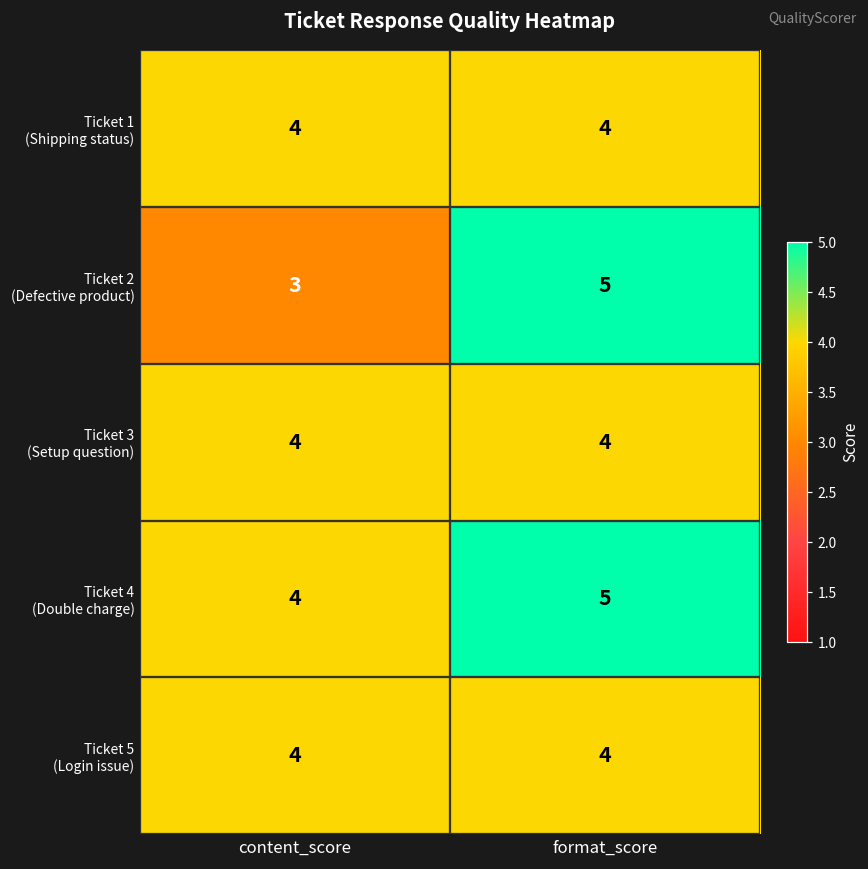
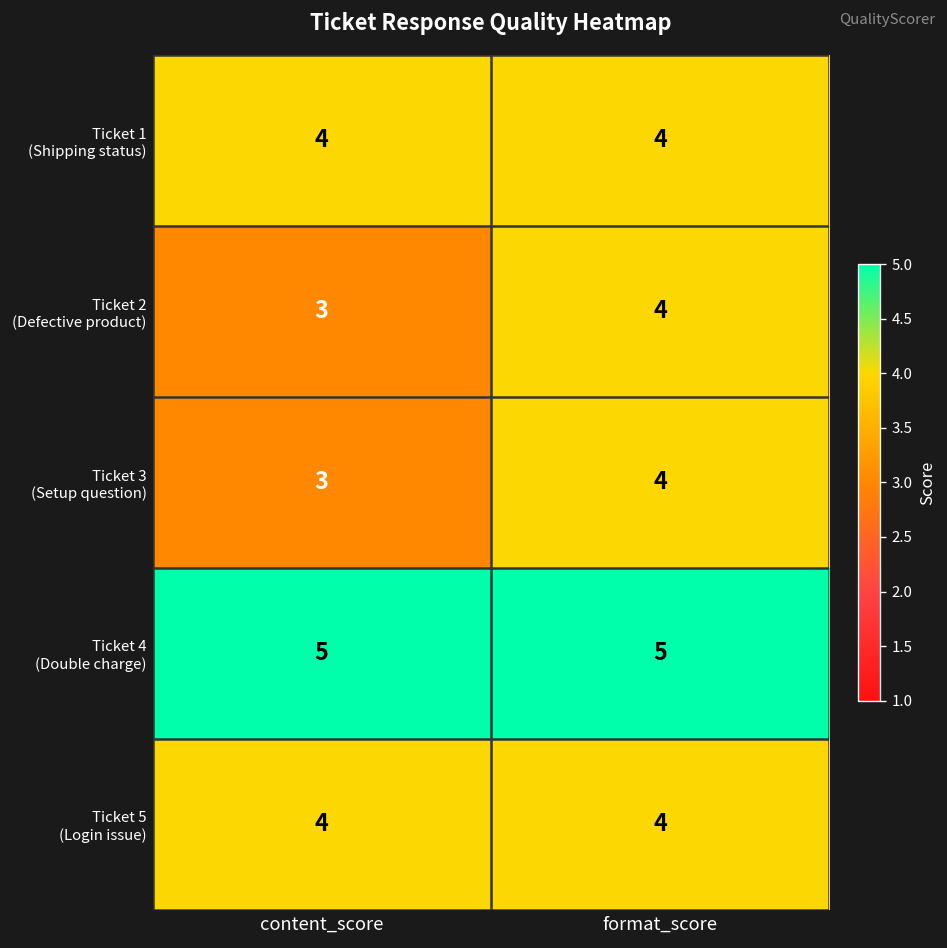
Ticket 2 (Defective product), format_score: 5 -> 4
Ticket 3 (Setup question), content_score: 4 -> 3
Ticket 4 (Double charge), content_score: 4 -> 5
